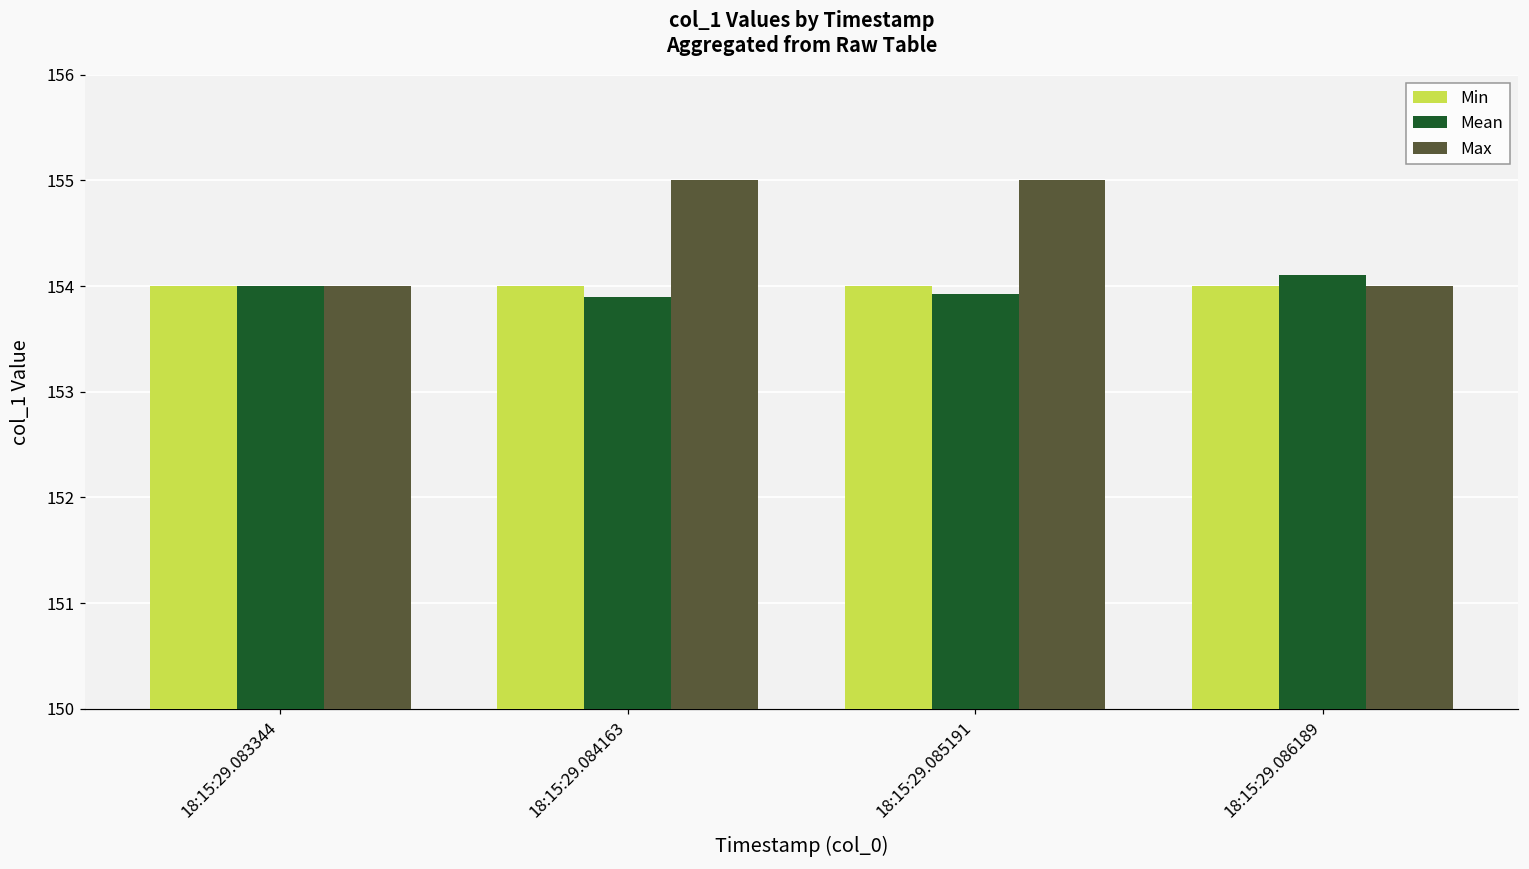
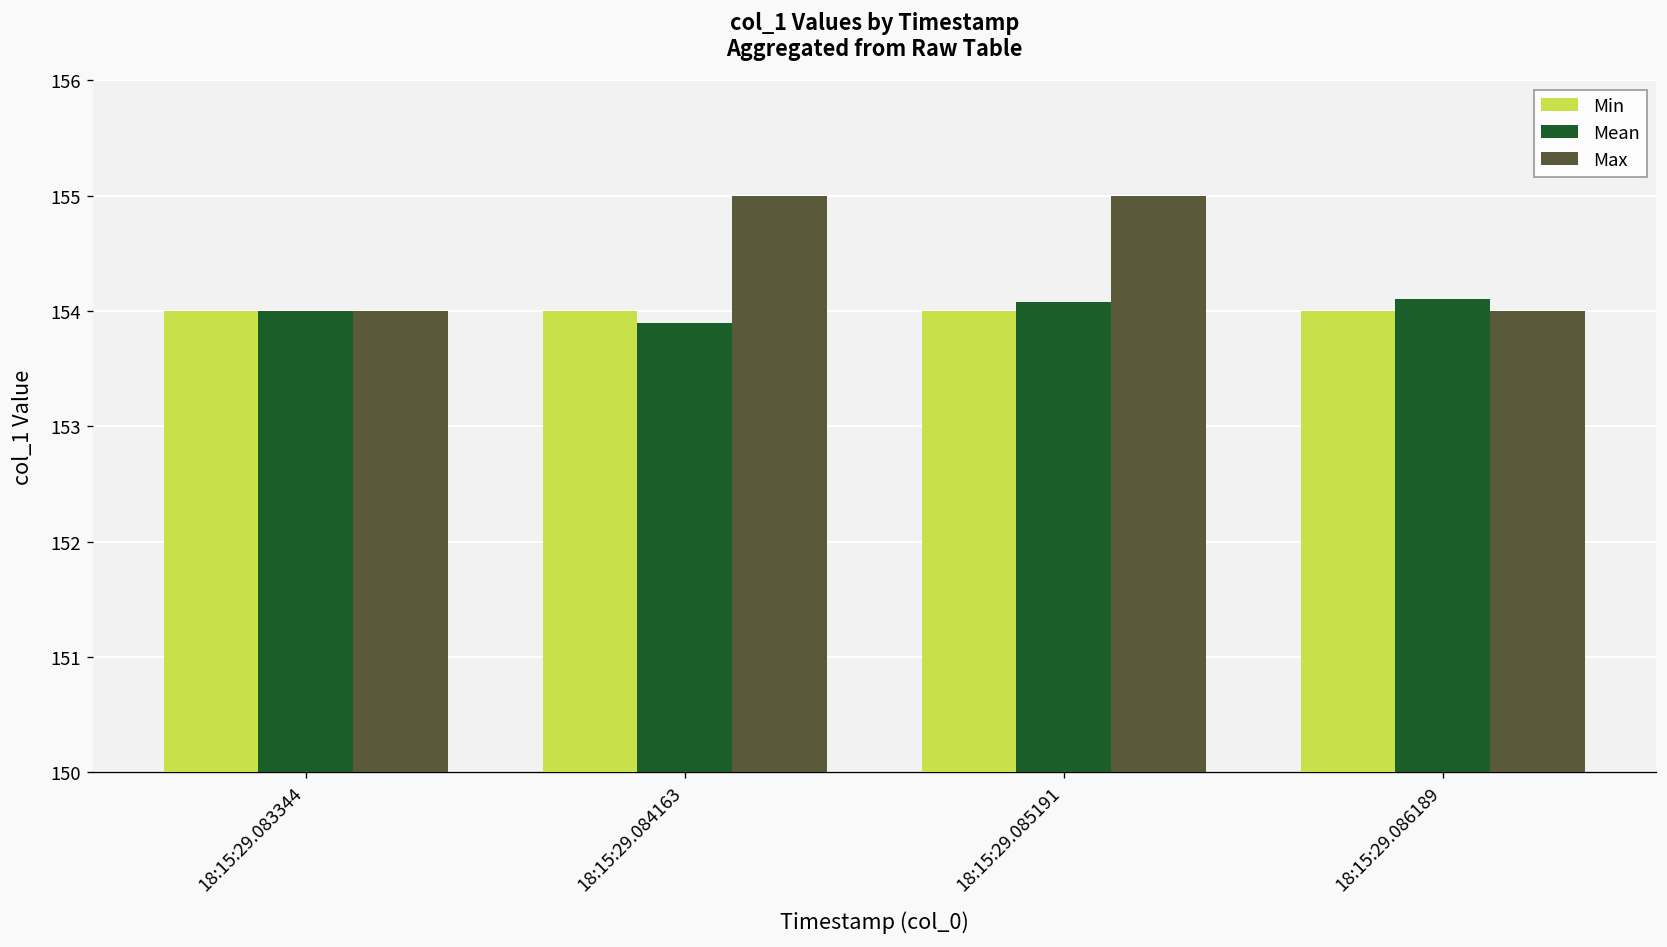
Mean, 18:15:29.085191: 153.9 -> 154.1
